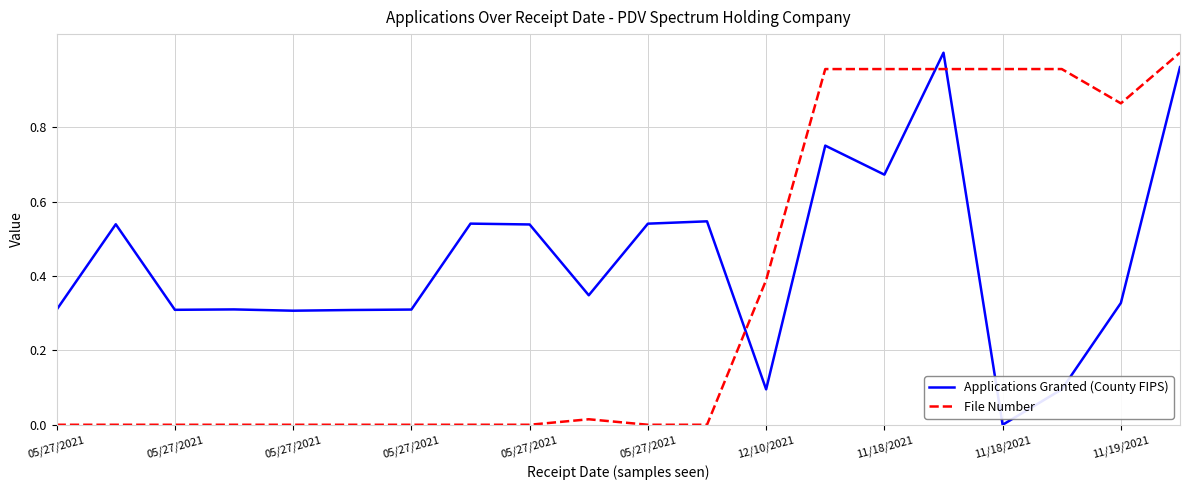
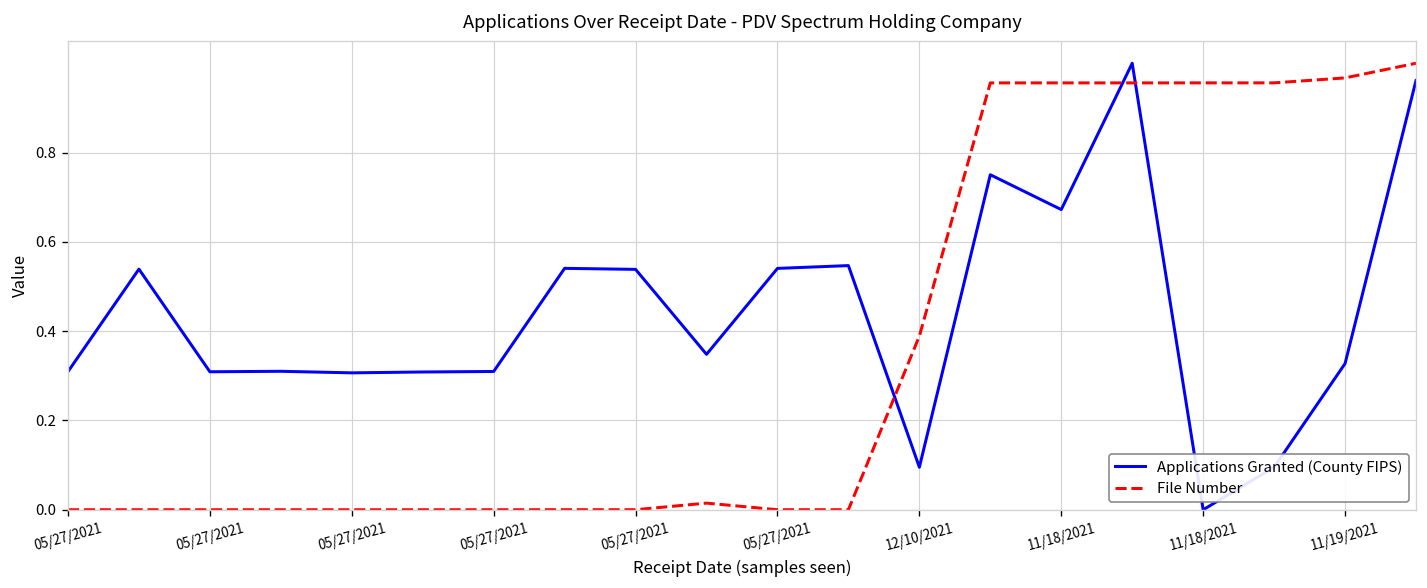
File Number, 11/19/2021: 0.86 -> 0.97
